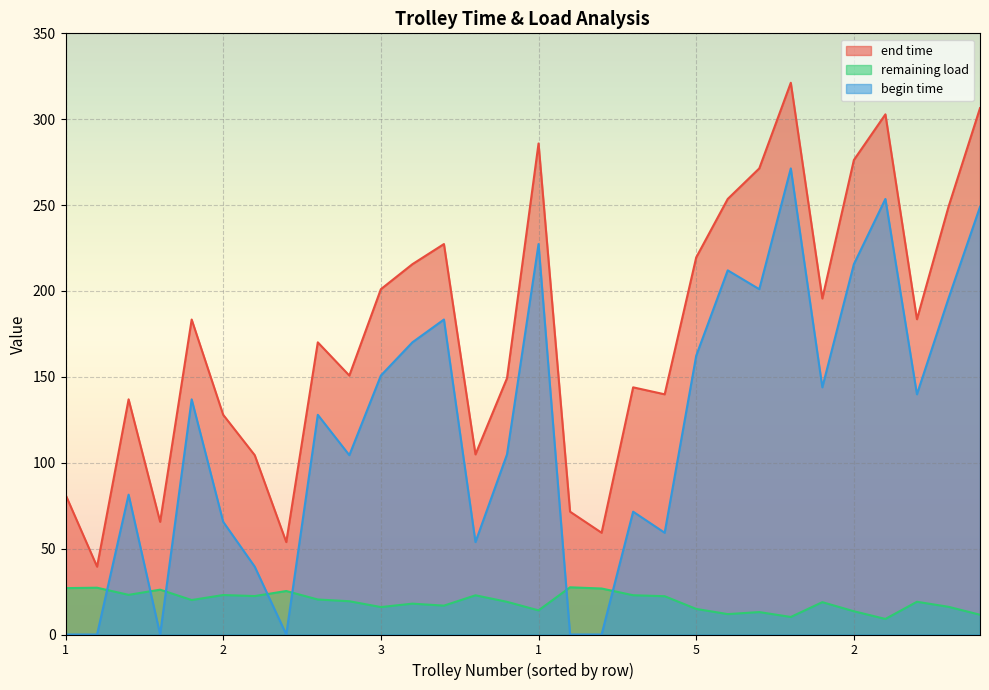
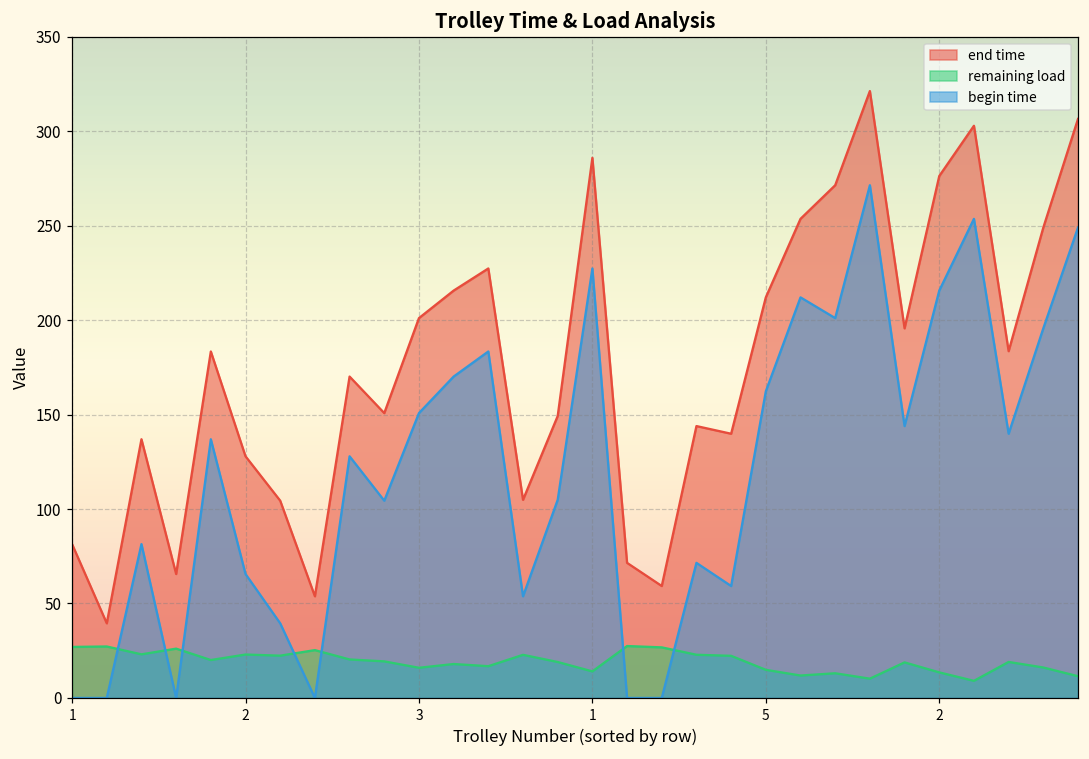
end time, 5: 220 -> 212
